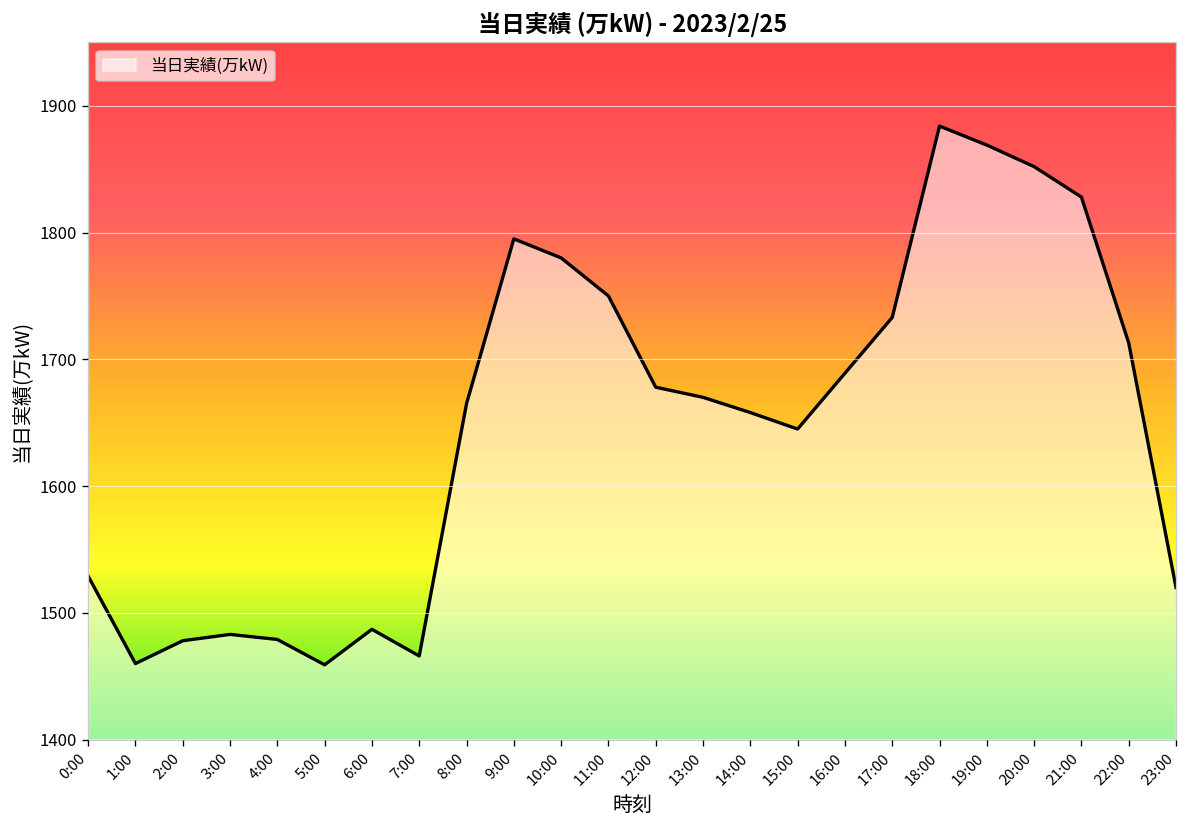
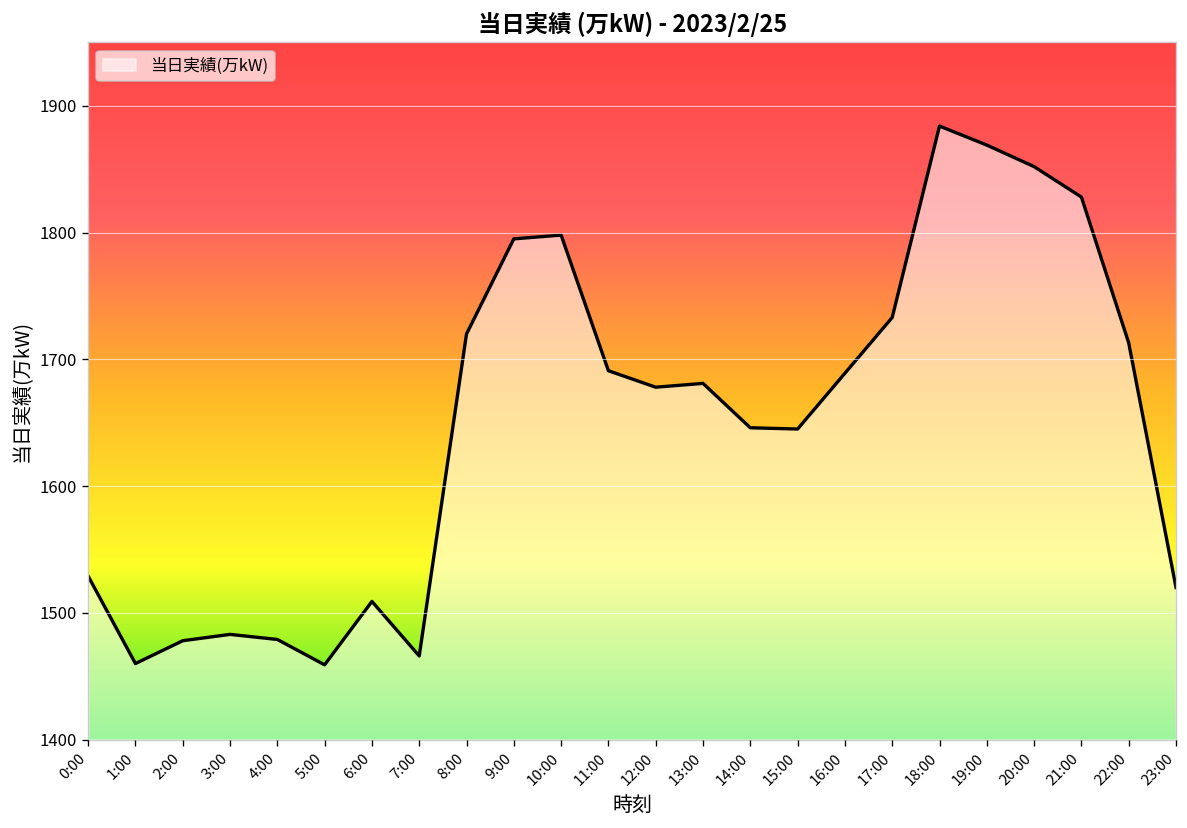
6:00: 1487 -> 1509
8:00: 1665 -> 1720
10:00: 1780 -> 1798
11:00: 1750 -> 1691
13:00: 1670 -> 1681
14:00: 1658 -> 1646
